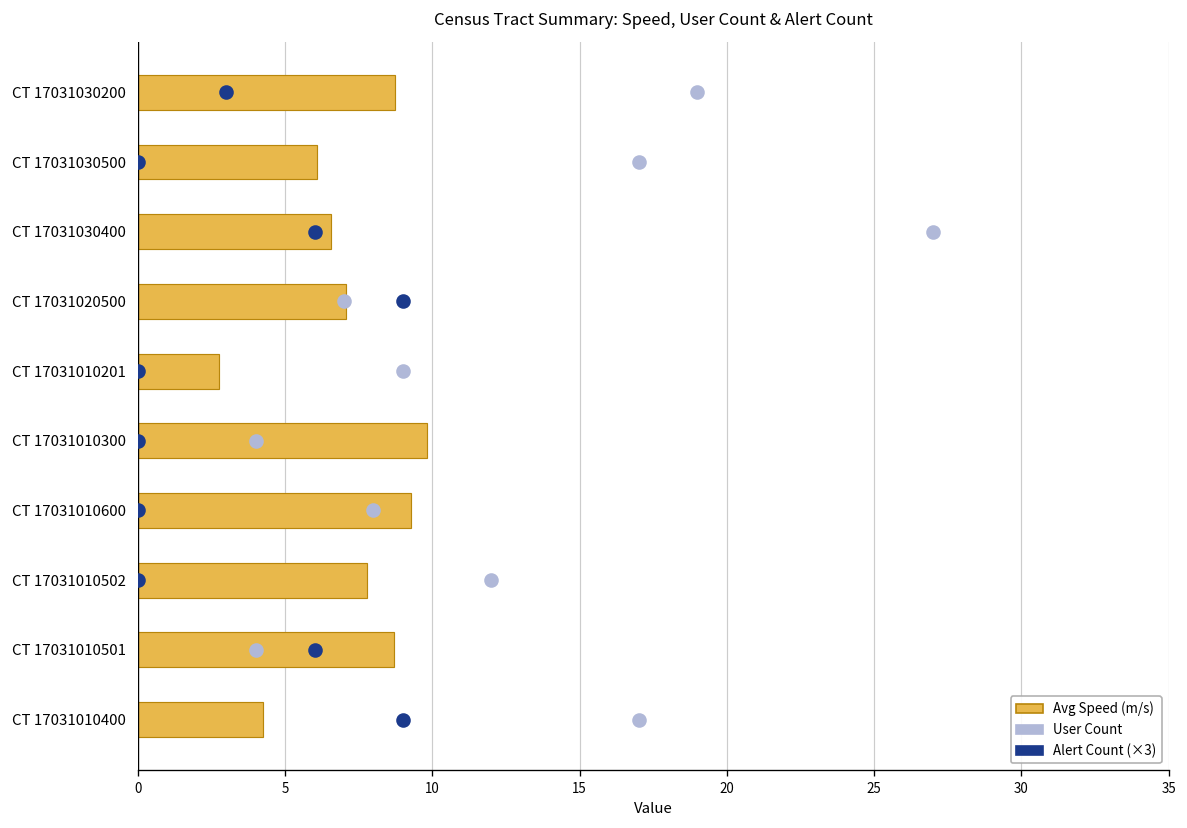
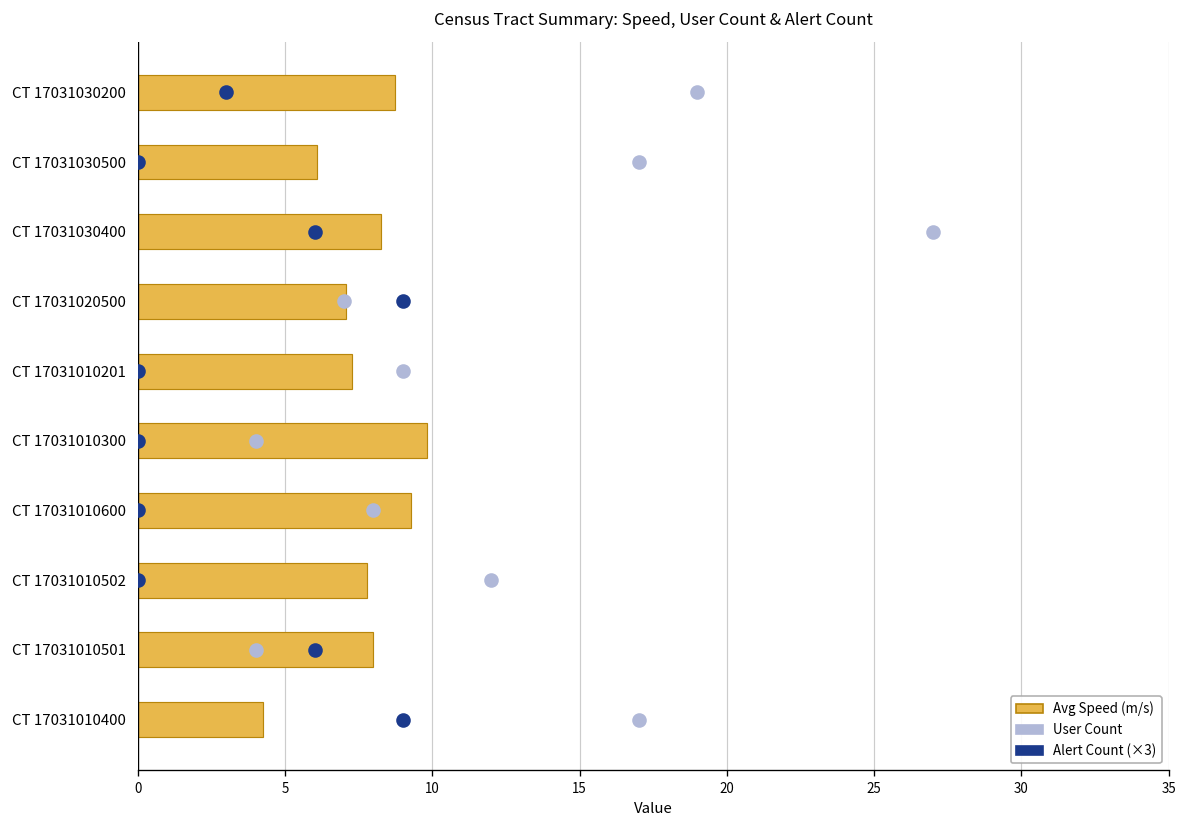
Avg Speed (m/s), CT 17031030400: 6.6 -> 8.3
Avg Speed (m/s), CT 17031010201: 2.8 -> 7.3
Avg Speed (m/s), CT 17031010501: 8.7 -> 8.0
